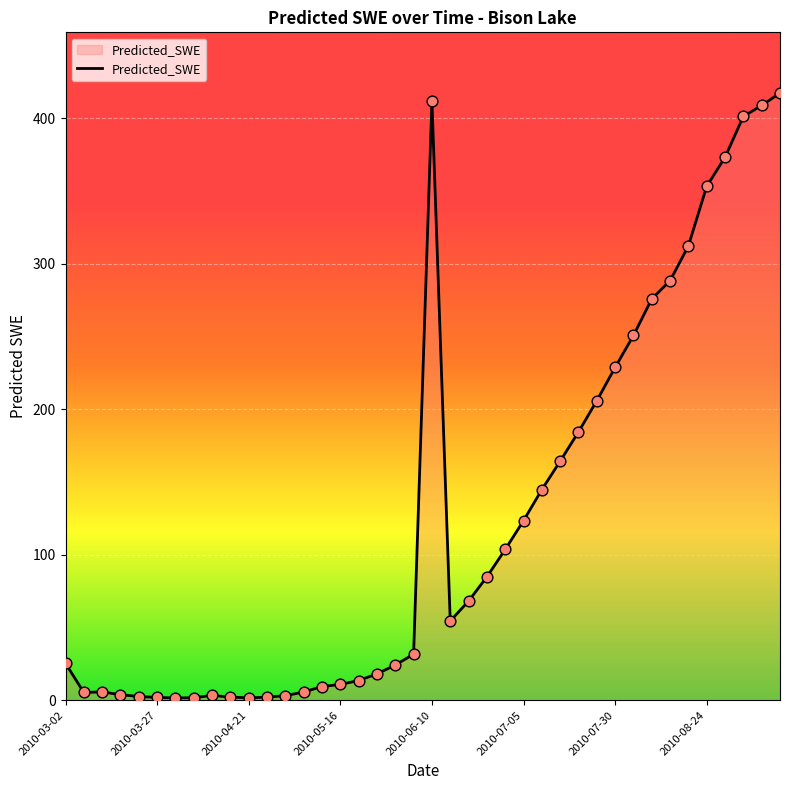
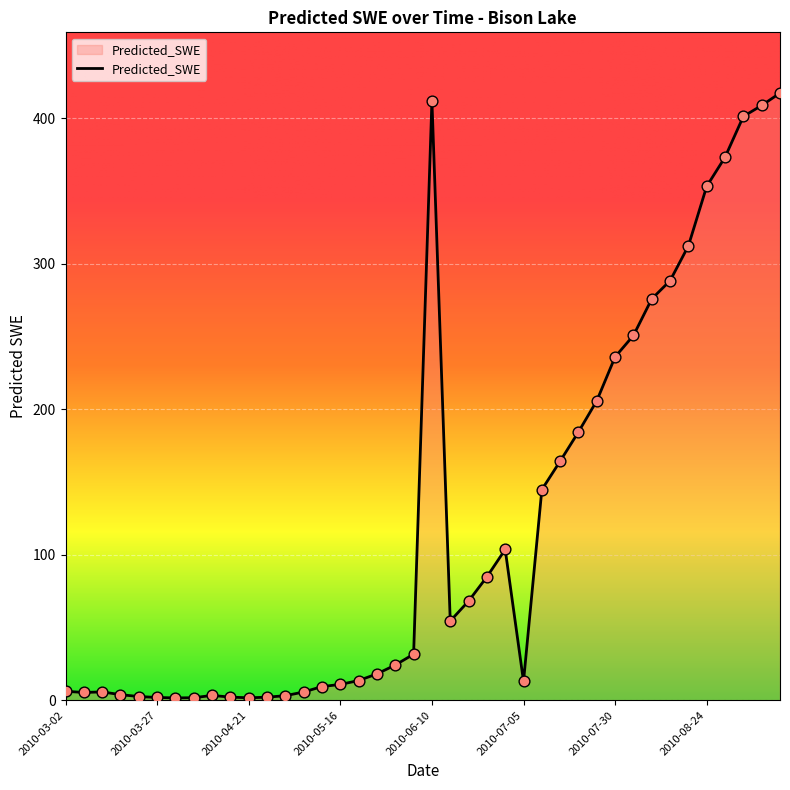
2010-03-02: 25 -> 6
2010-07-05: 123 -> 13
2010-07-30: 229 -> 236
